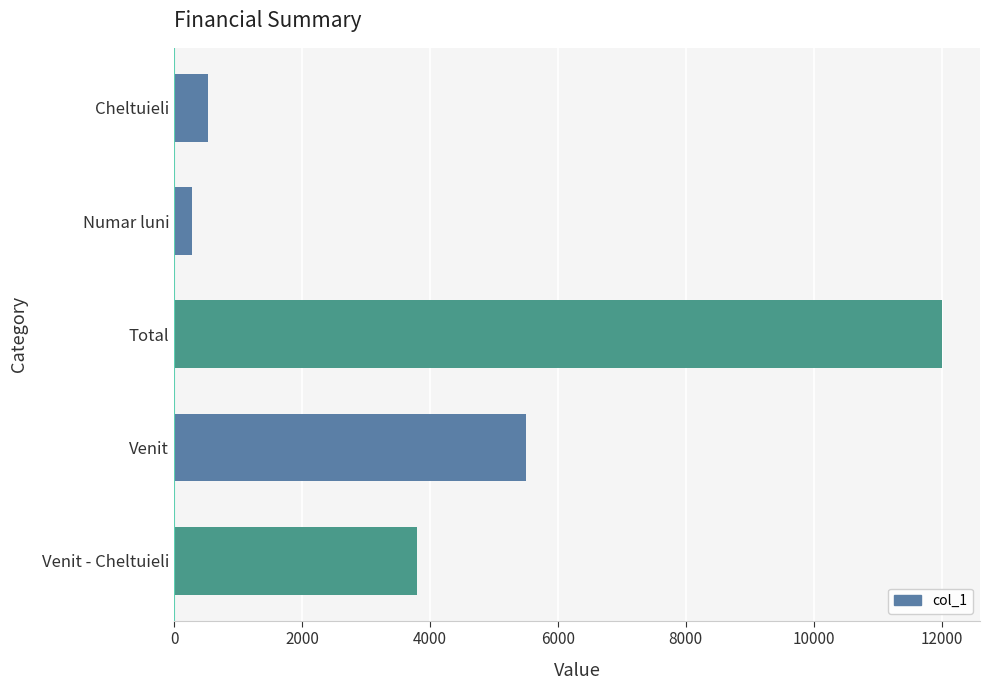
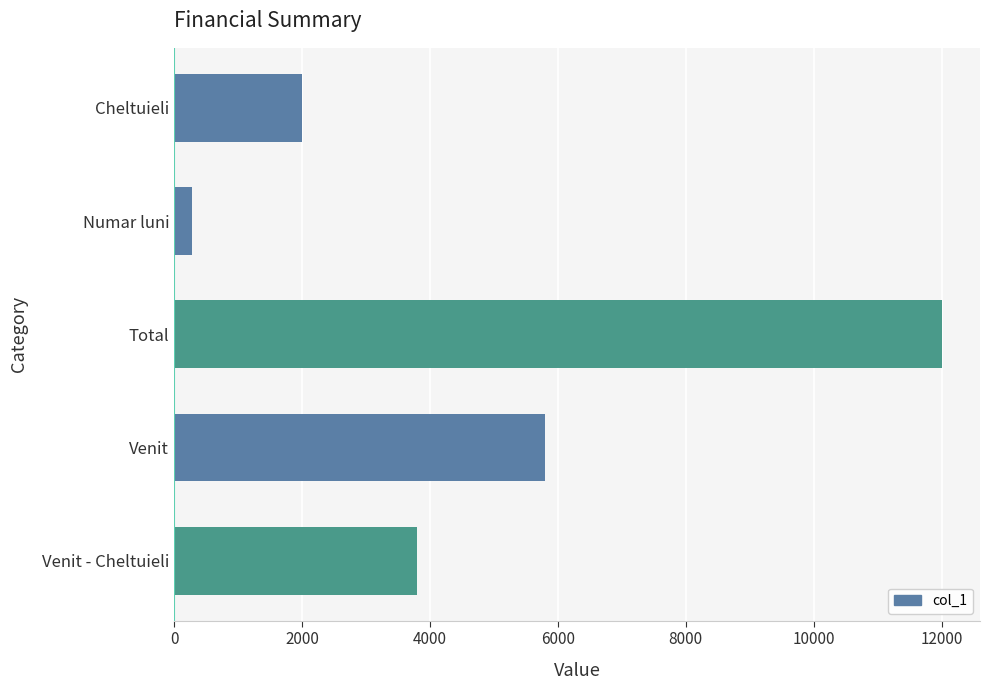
Cheltuieli: 500 -> 2000
Venit: 5500 -> 5800
